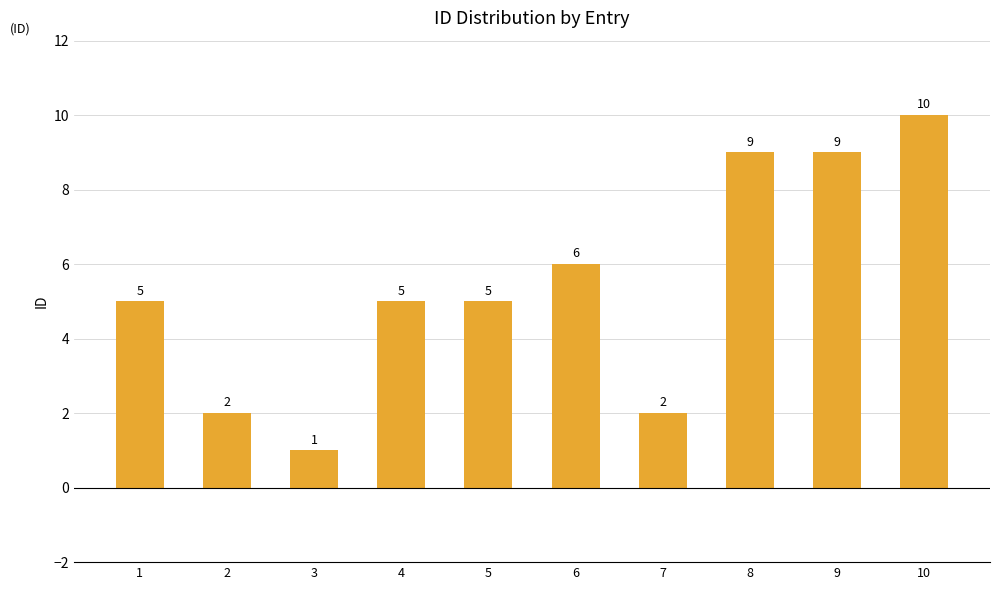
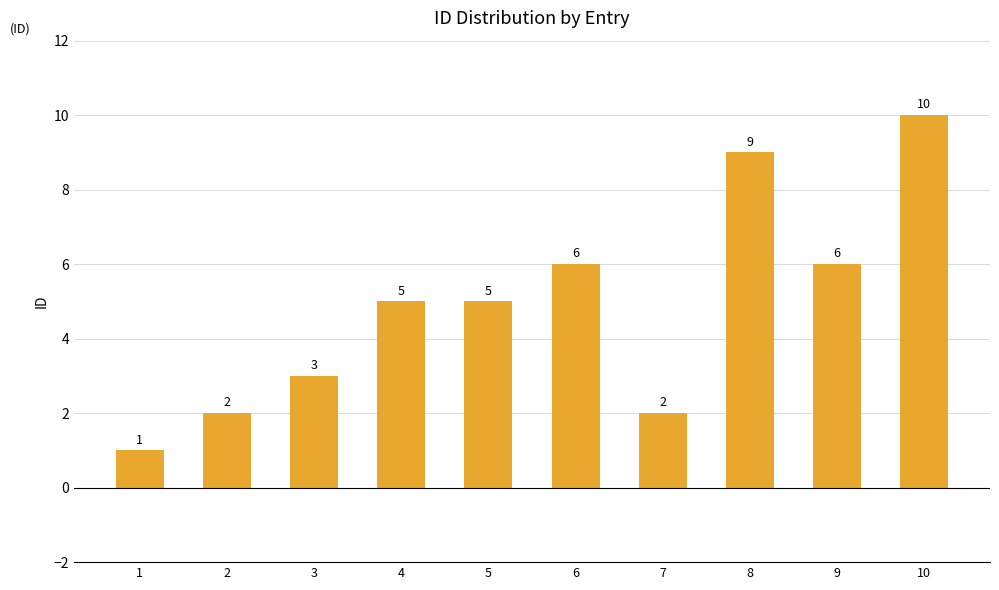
1: 5 -> 1
3: 1 -> 3
9: 9 -> 6
